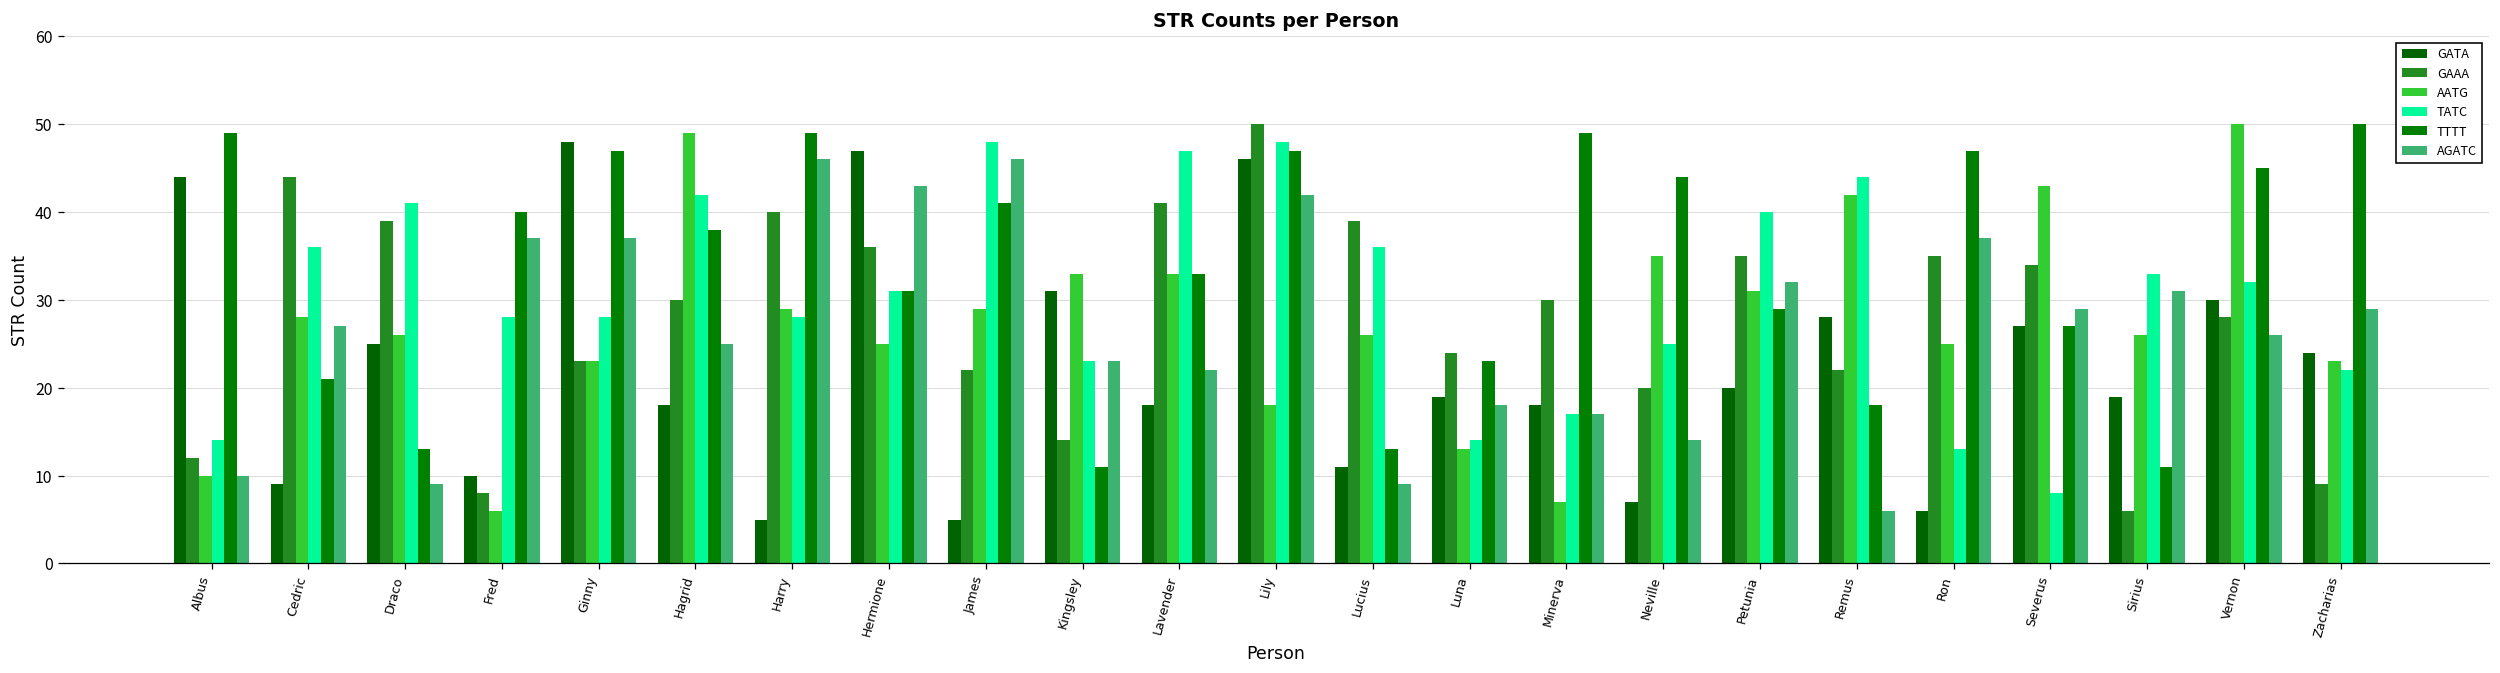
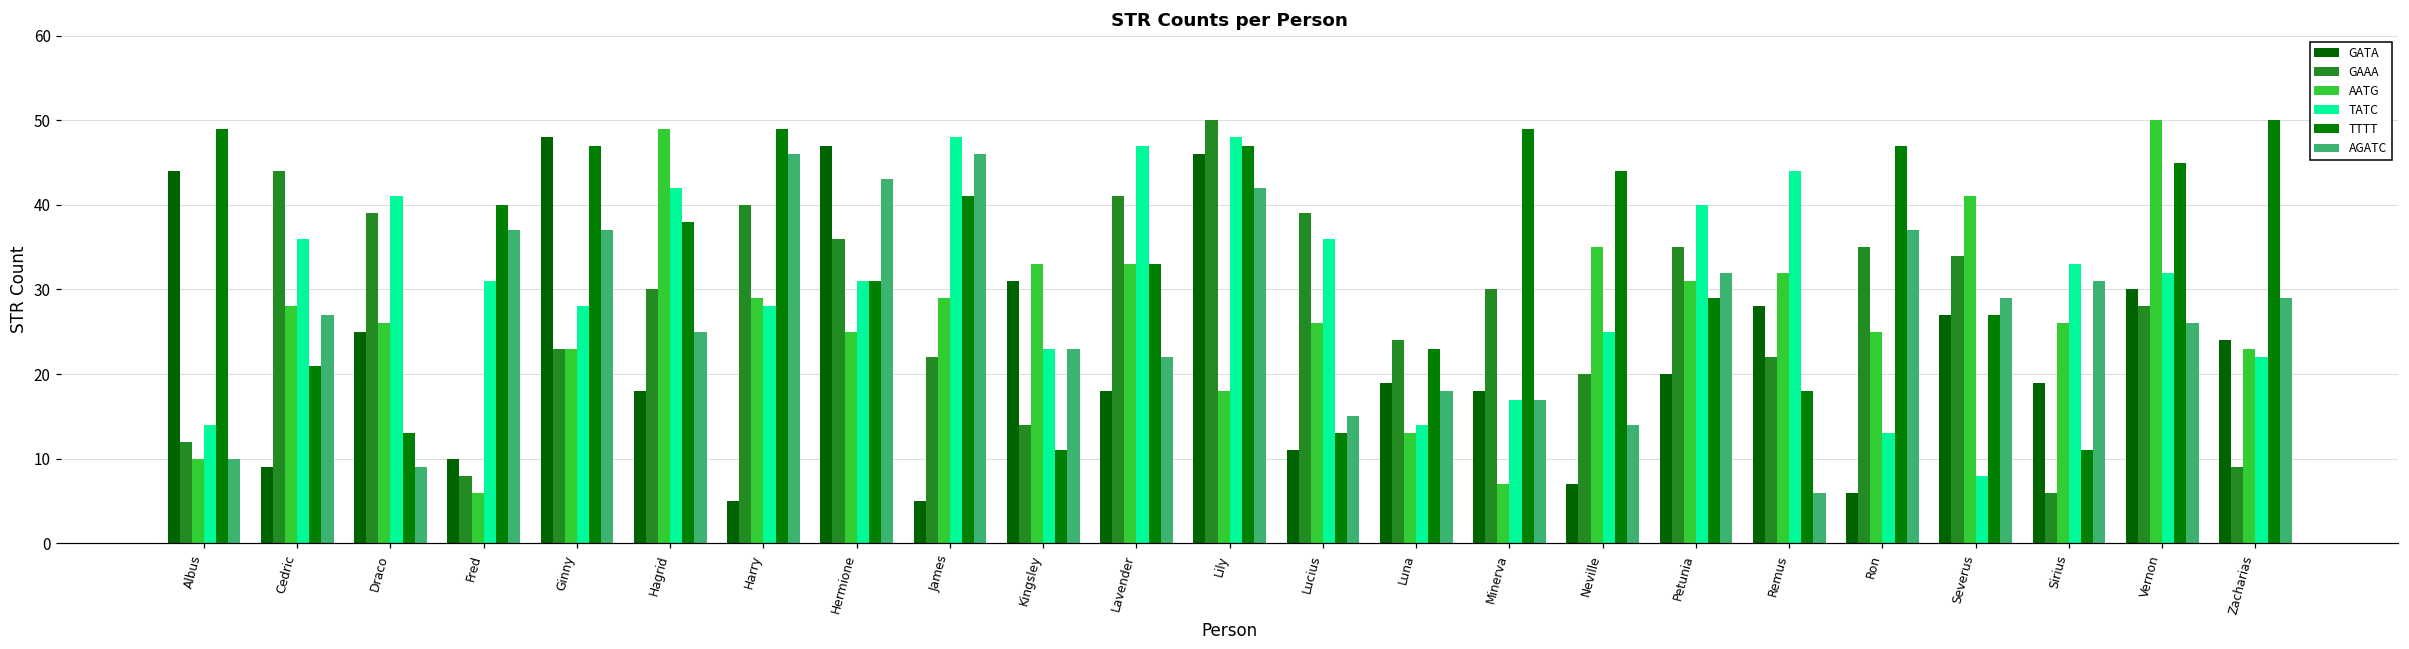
TATC, Fred: 28 -> 31
AGATC, Lucius: 9 -> 15
AATG, Remus: 42 -> 32
AATG, Severus: 43 -> 41
